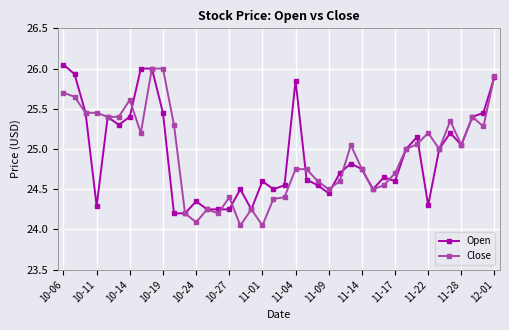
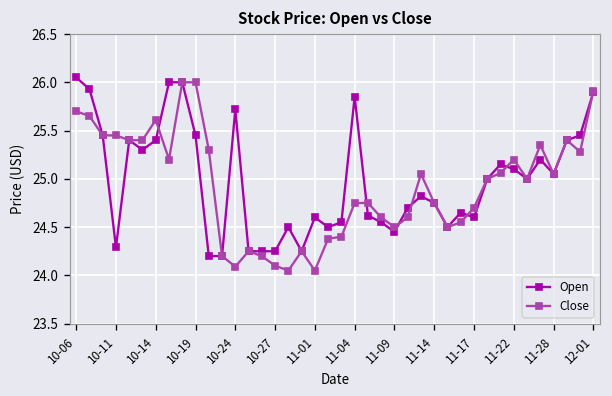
Open, 10-24: 24.4 -> 25.7
Close, 10-27: 24.4 -> 24.1
Open, 11-22: 24.3 -> 25.1
